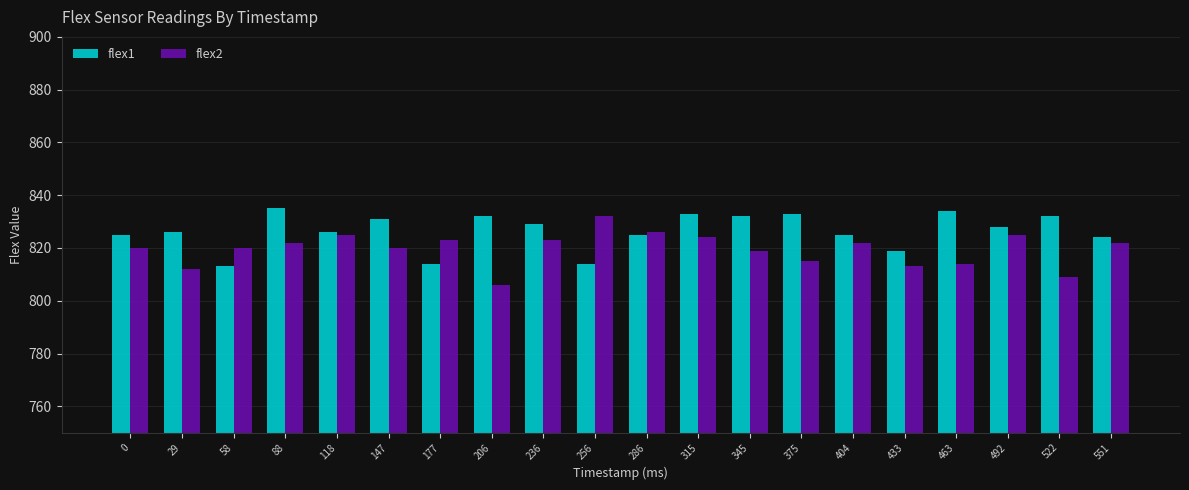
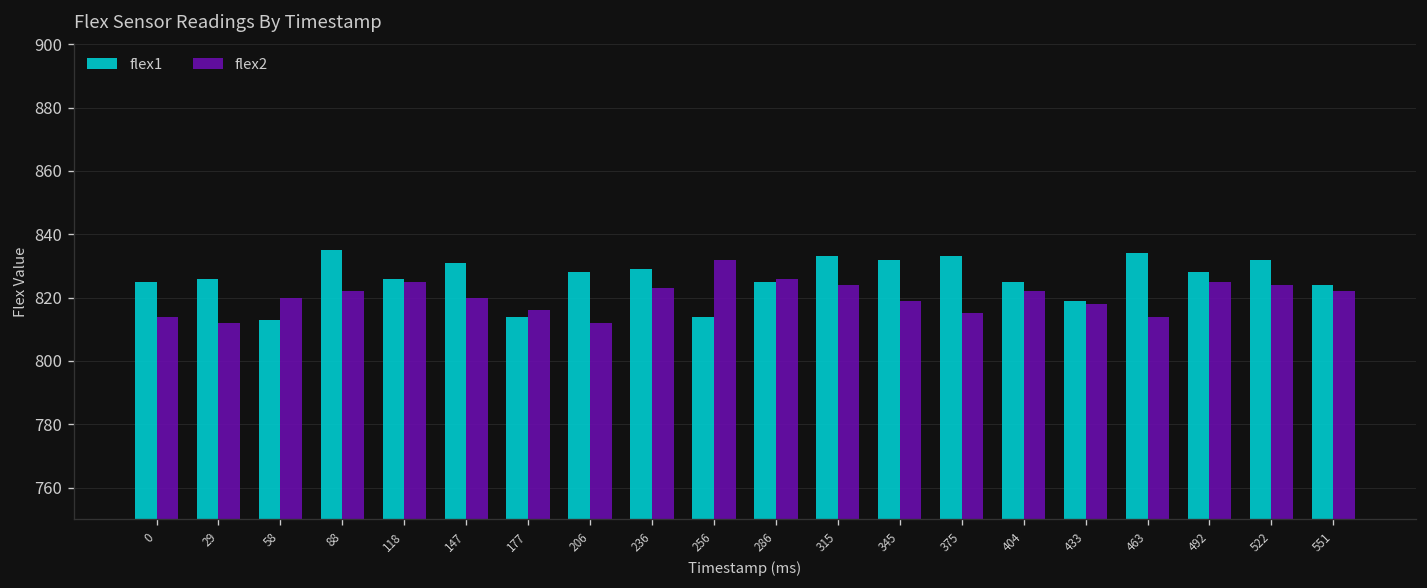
flex2, 0: 820 -> 814
flex2, 177: 823 -> 816
flex1, 206: 832 -> 828
flex2, 206: 806 -> 812
flex2, 433: 813 -> 818
flex2, 522: 809 -> 824
